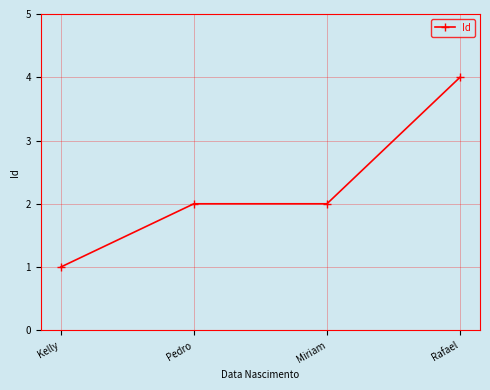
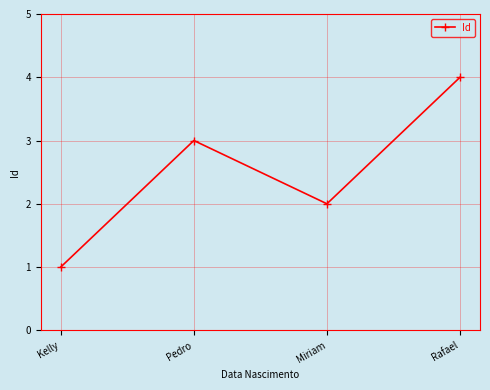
Pedro: 2 -> 3
